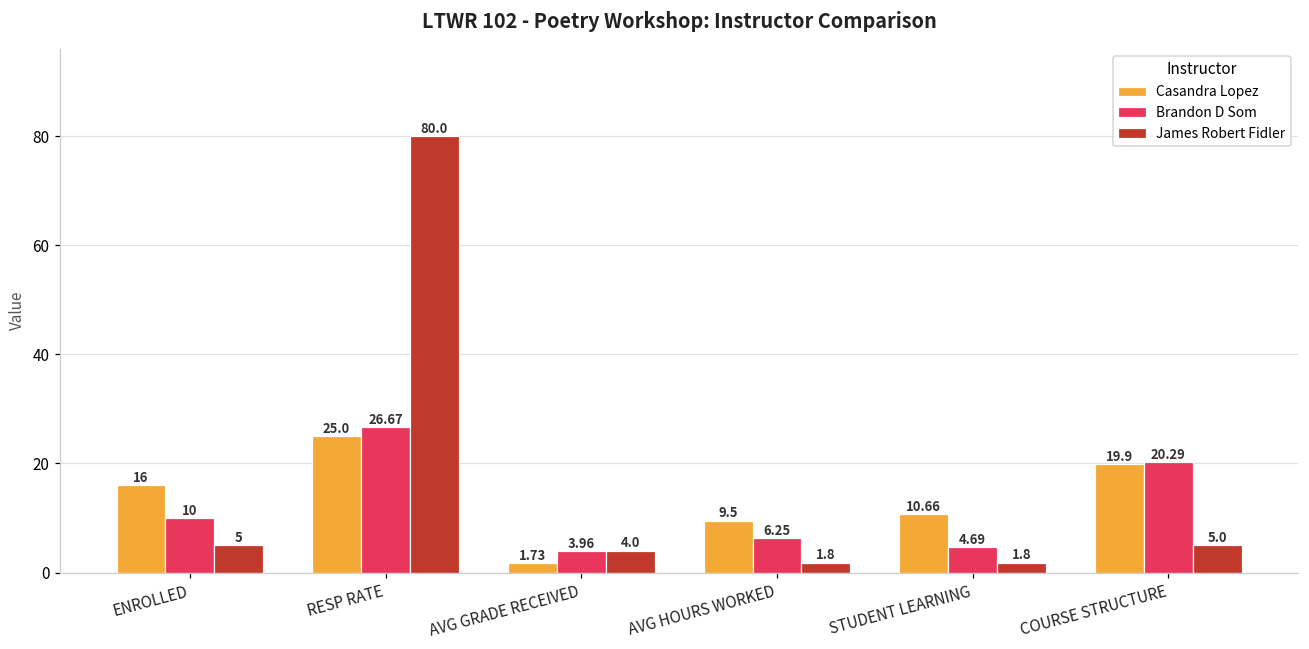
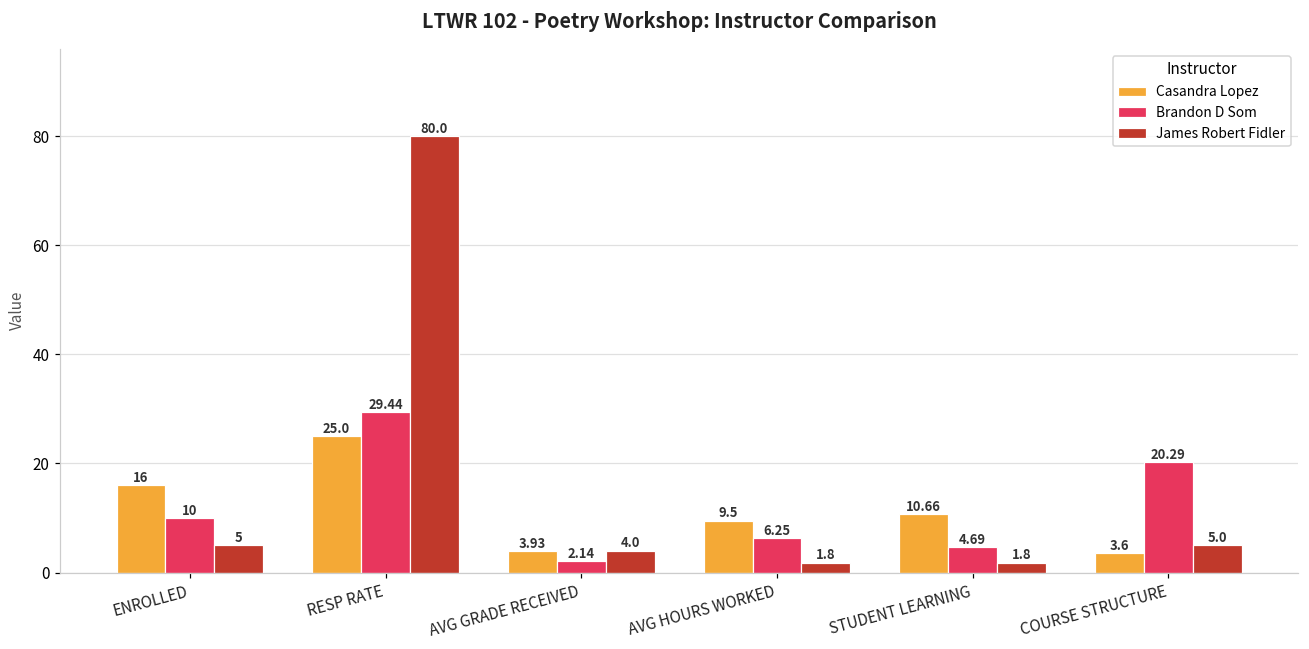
Brandon D Som, RESP RATE: 26.67 -> 29.44
Casandra Lopez, AVG GRADE RECEIVED: 1.73 -> 3.93
Brandon D Som, AVG GRADE RECEIVED: 3.96 -> 2.14
Casandra Lopez, COURSE STRUCTURE: 19.9 -> 3.6
